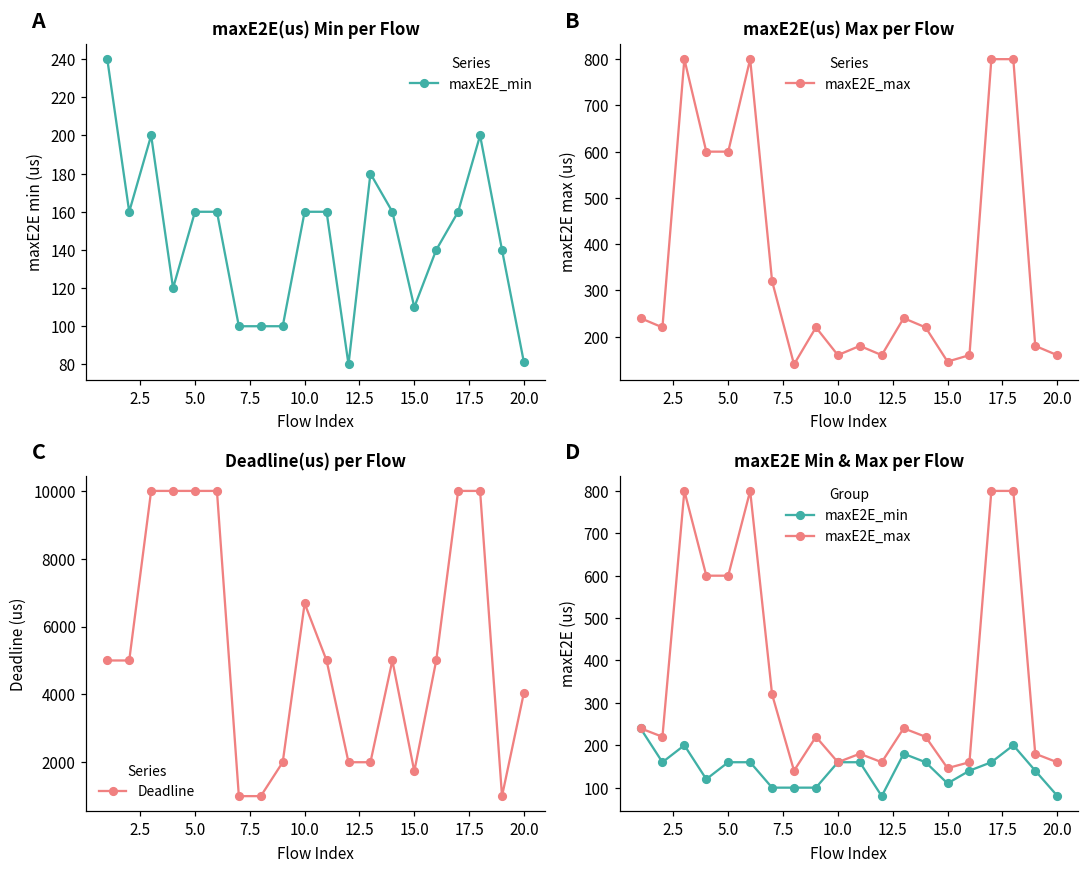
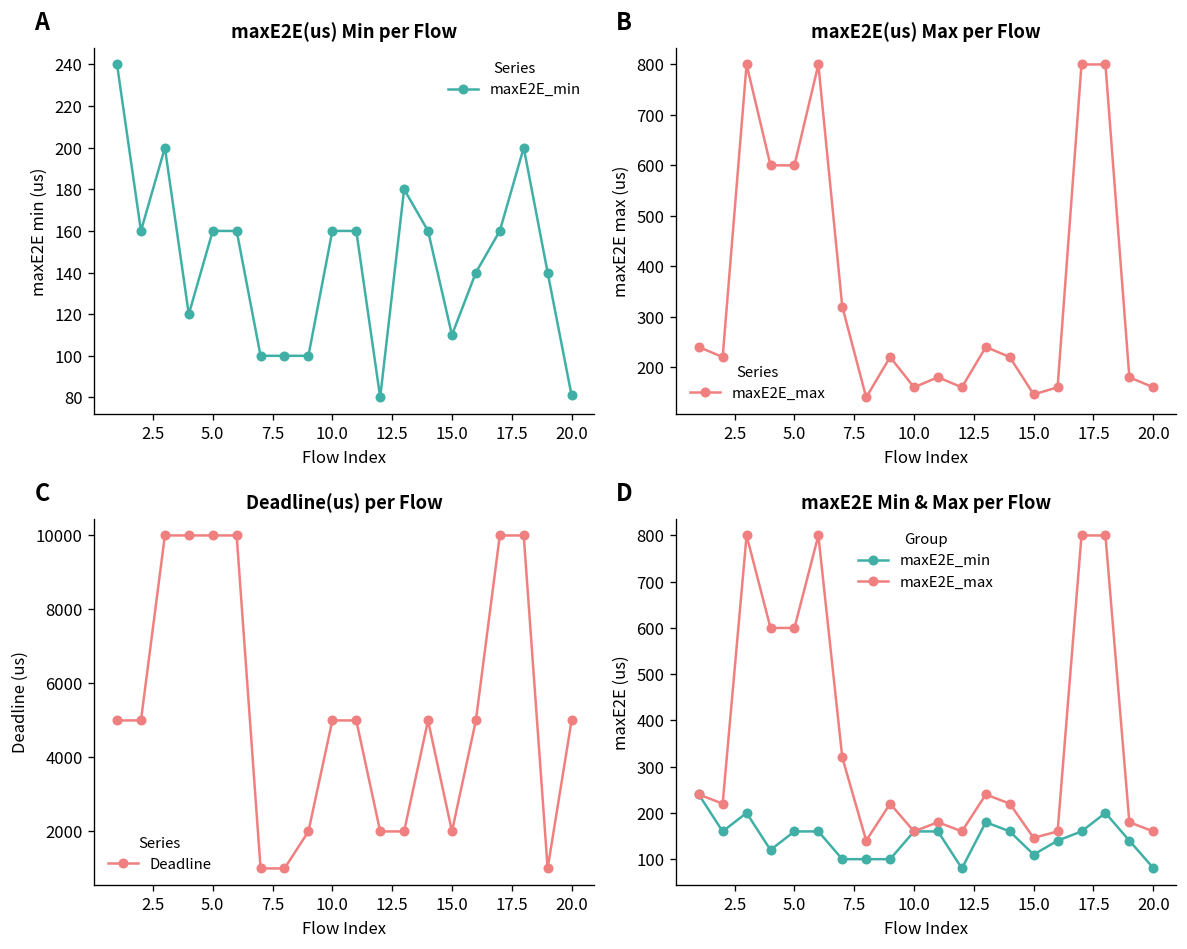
Deadline(us) per Flow, 10.0: 6700 -> 5000
Deadline(us) per Flow, 15.0: 1700 -> 2000
Deadline(us) per Flow, 20.0: 4100 -> 5000
